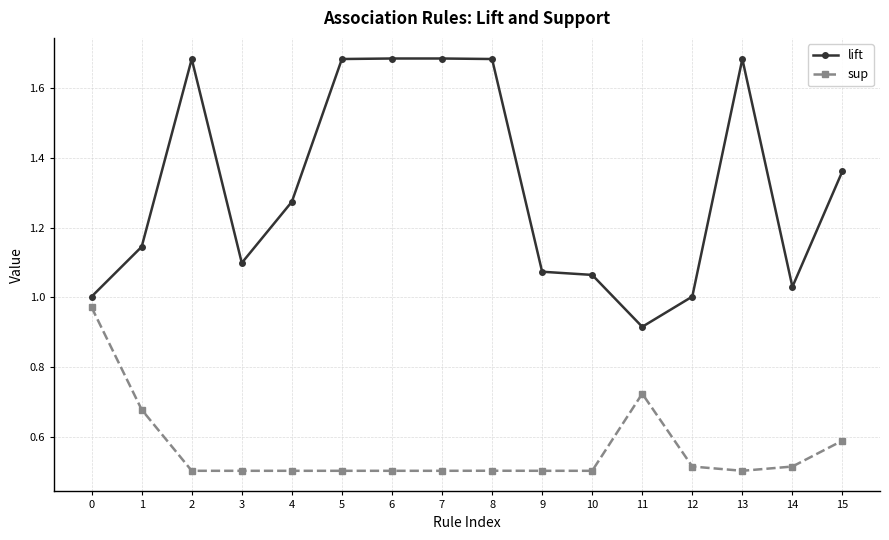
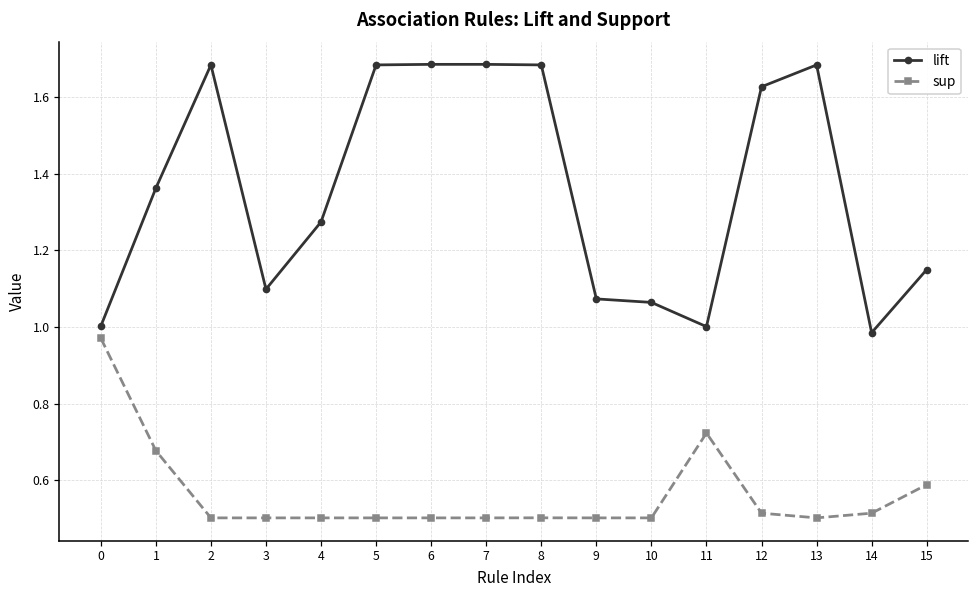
lift, 1: 1.15 -> 1.36
lift, 11: 0.92 -> 1.00
lift, 12: 1.00 -> 1.63
lift, 14: 1.03 -> 0.99
lift, 15: 1.36 -> 1.15
